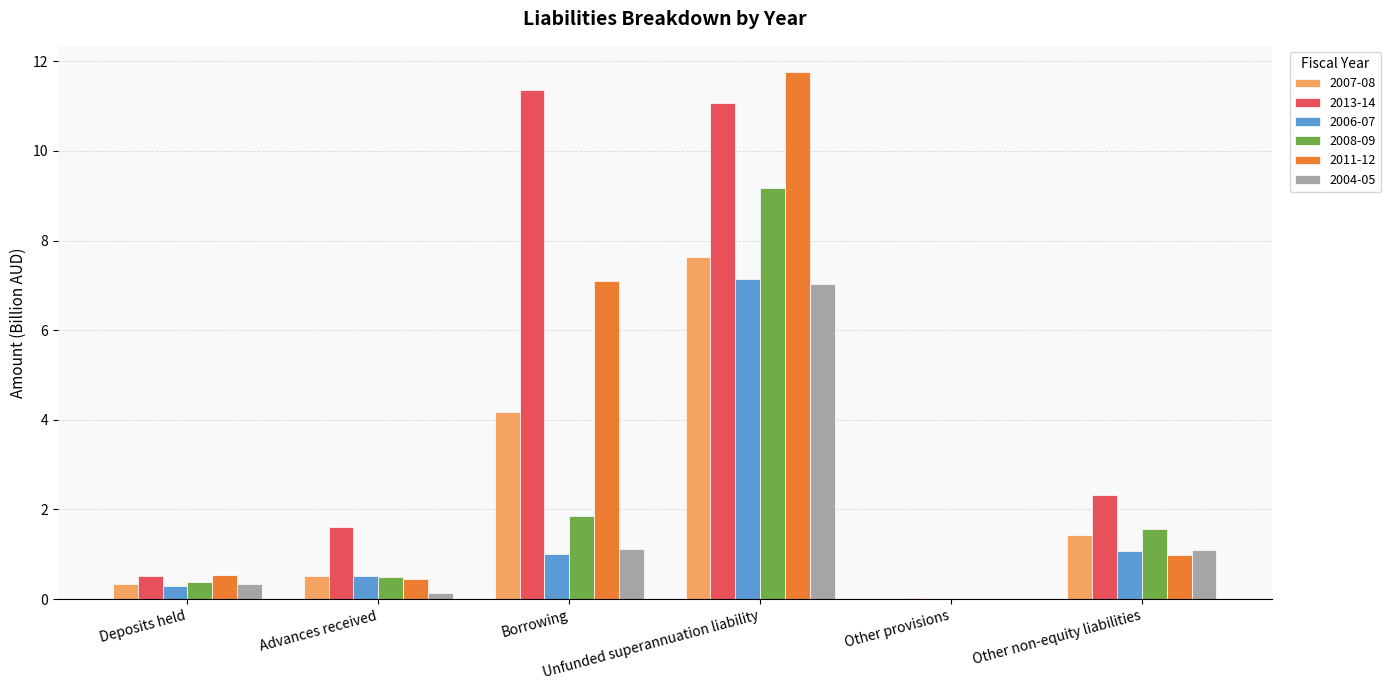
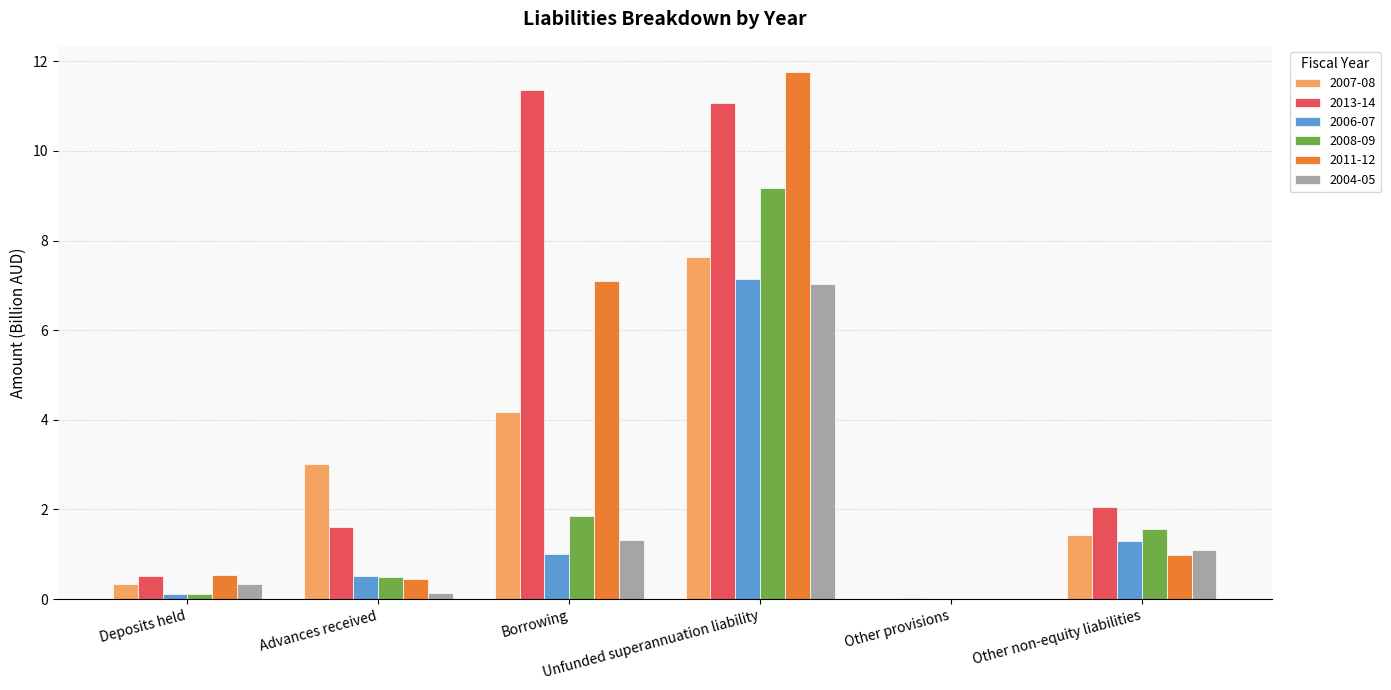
2006-07, Deposits held: 0.3 -> 0.1
2008-09, Deposits held: 0.4 -> 0.1
2007-08, Advances received: 0.5 -> 3.0
2004-05, Borrowing: 1.1 -> 1.3
2013-14, Other non-equity liabilities: 2.3 -> 2.0
2006-07, Other non-equity liabilities: 1.1 -> 1.3
